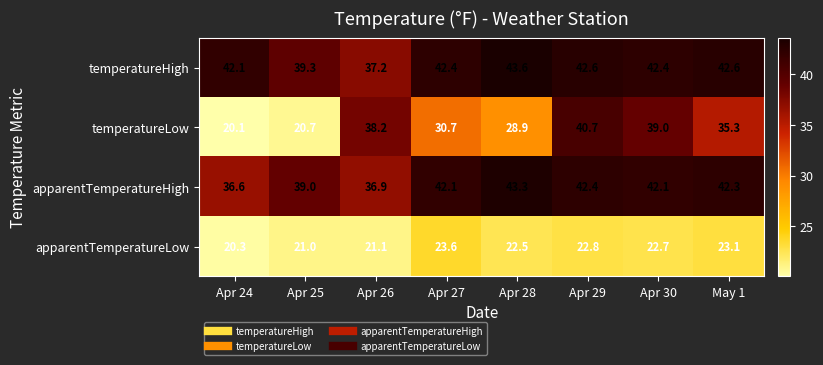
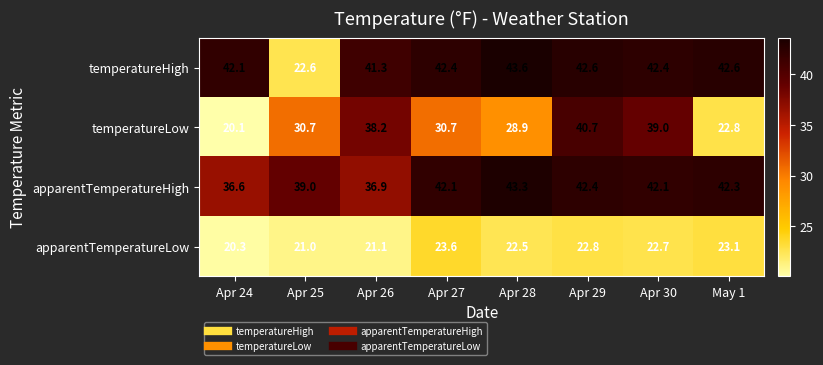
temperatureHigh, Apr 25: 39.3 -> 22.6
temperatureHigh, Apr 26: 37.2 -> 41.3
temperatureLow, Apr 25: 20.7 -> 30.7
temperatureLow, May 1: 35.3 -> 22.8
